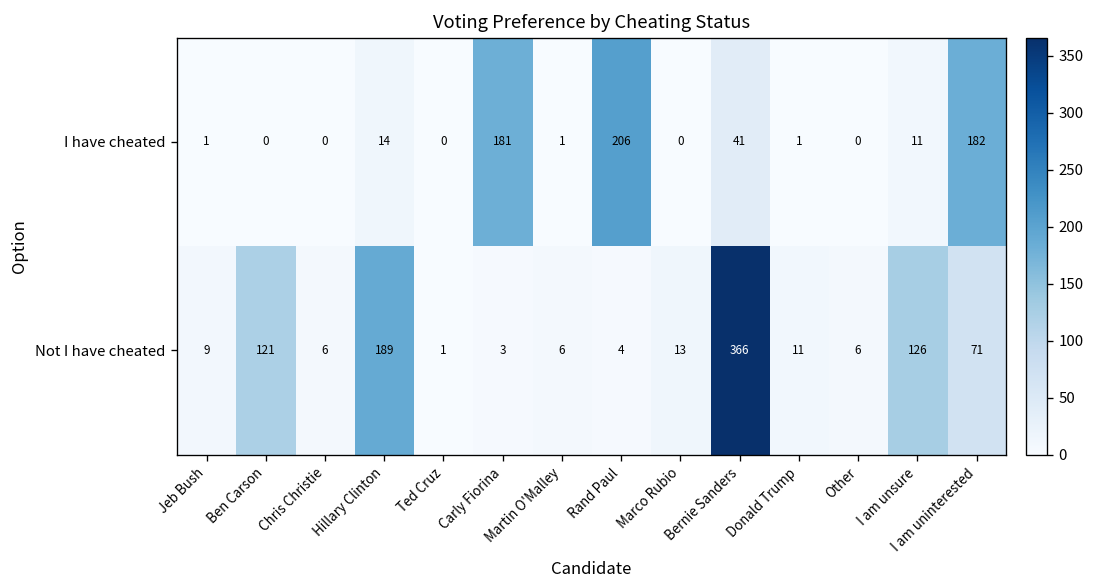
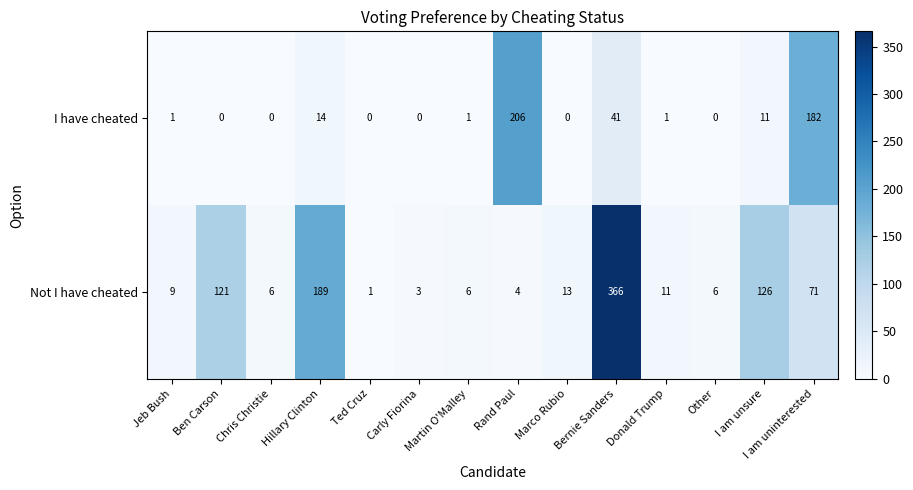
I have cheated, Carly Fiorina: 181 -> 0
